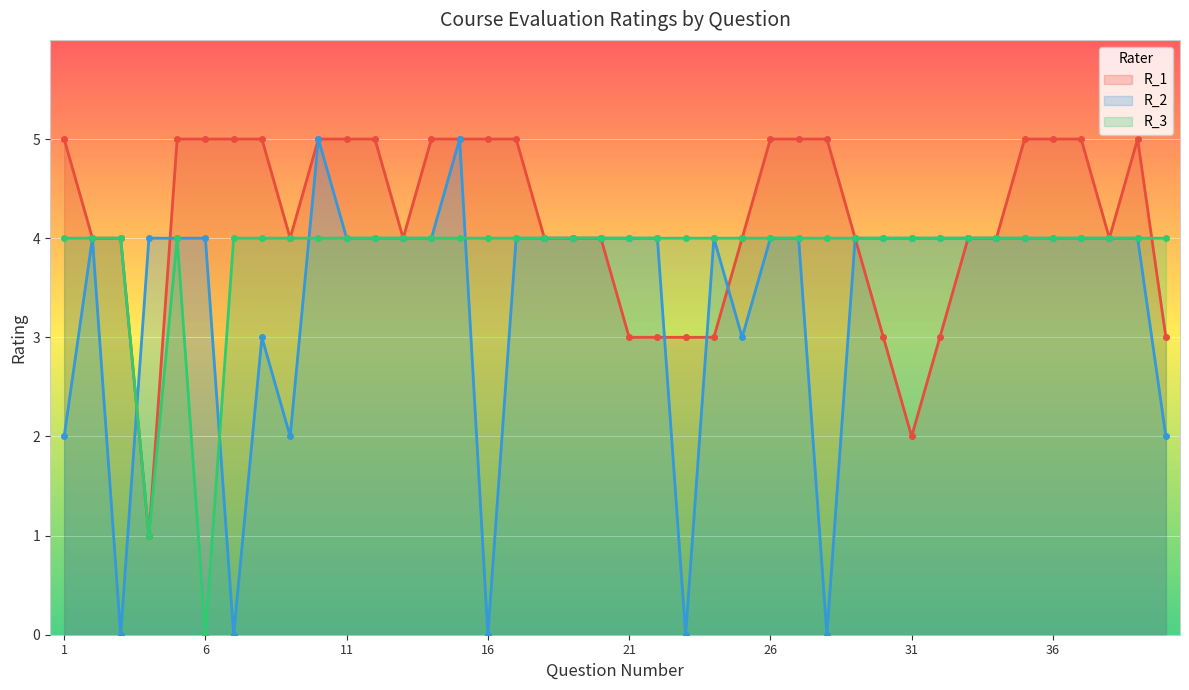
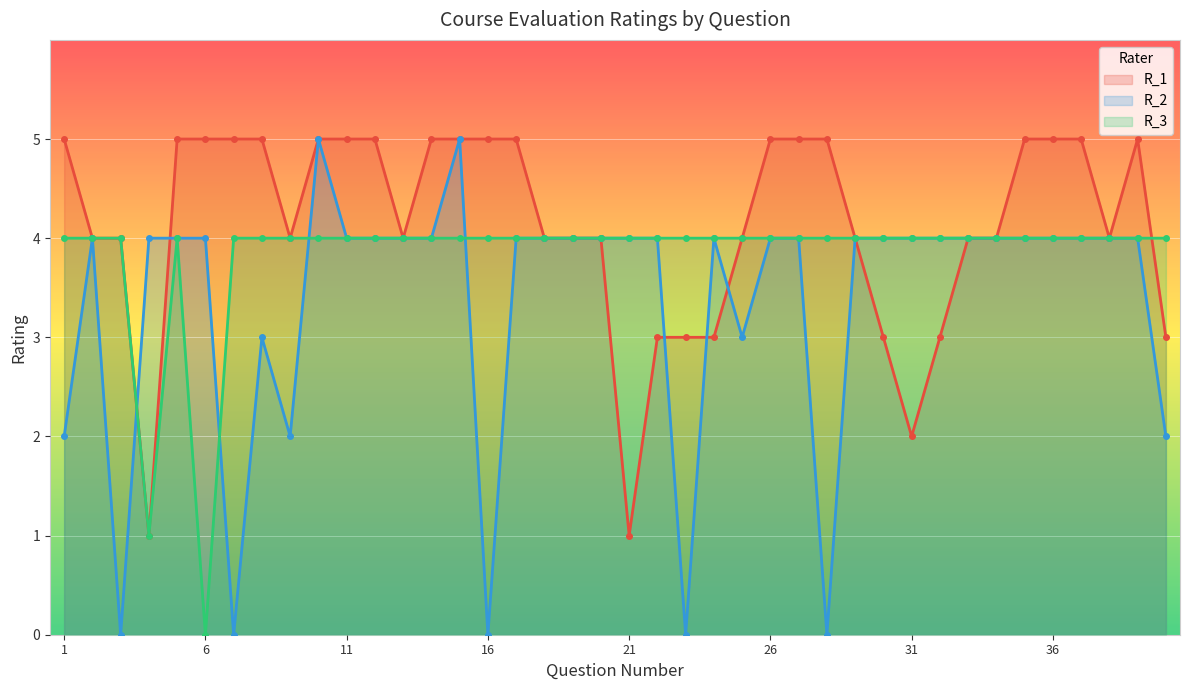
R_1, 21: 3 -> 1
